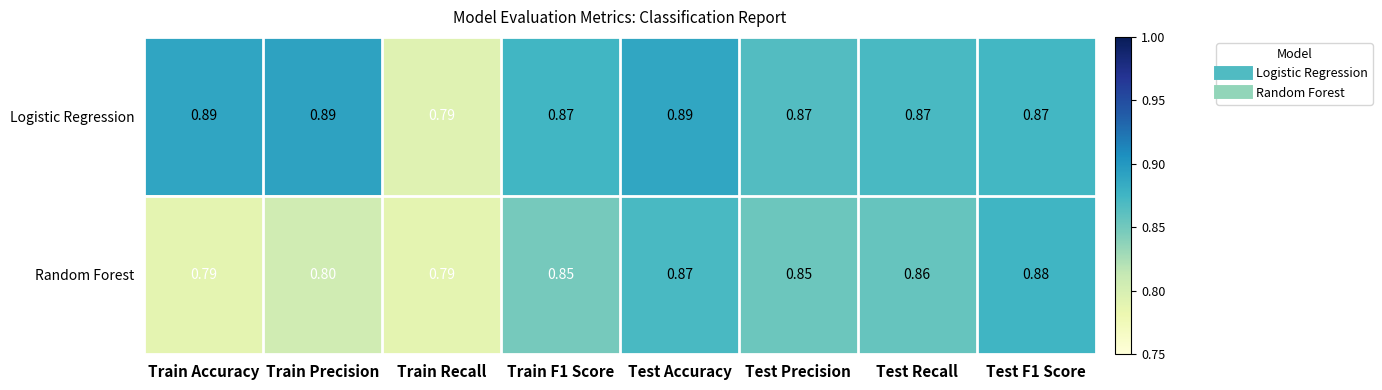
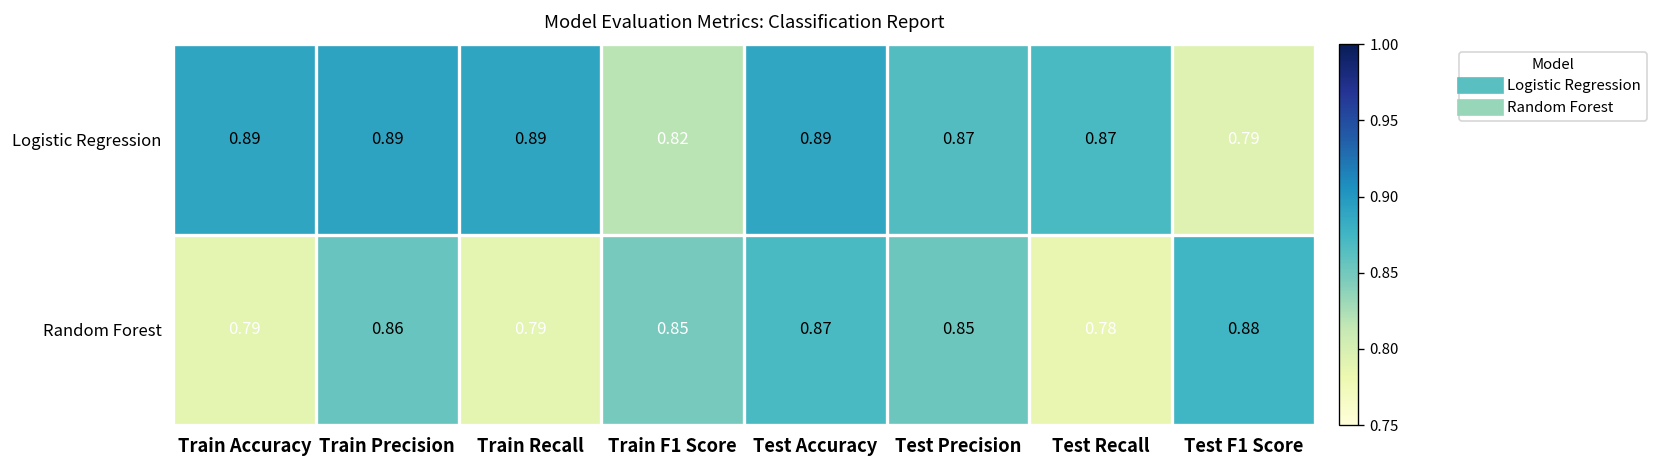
Logistic Regression, Train Recall: 0.79 -> 0.89
Logistic Regression, Train F1 Score: 0.87 -> 0.82
Logistic Regression, Test F1 Score: 0.87 -> 0.79
Random Forest, Train Precision: 0.80 -> 0.86
Random Forest, Test Recall: 0.86 -> 0.78
